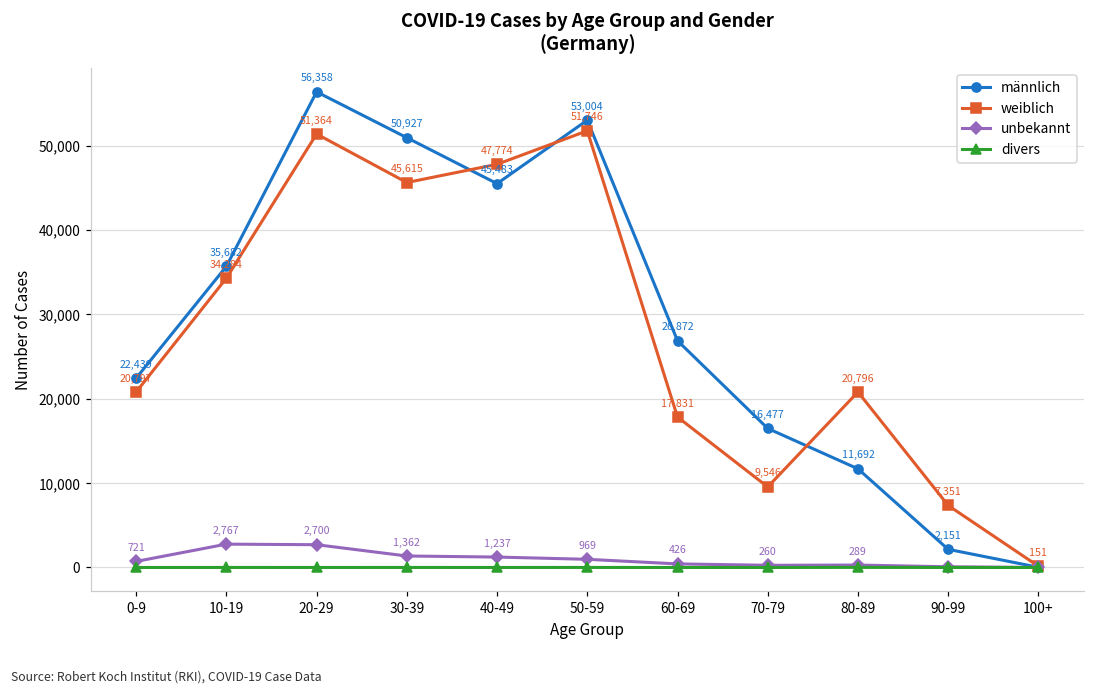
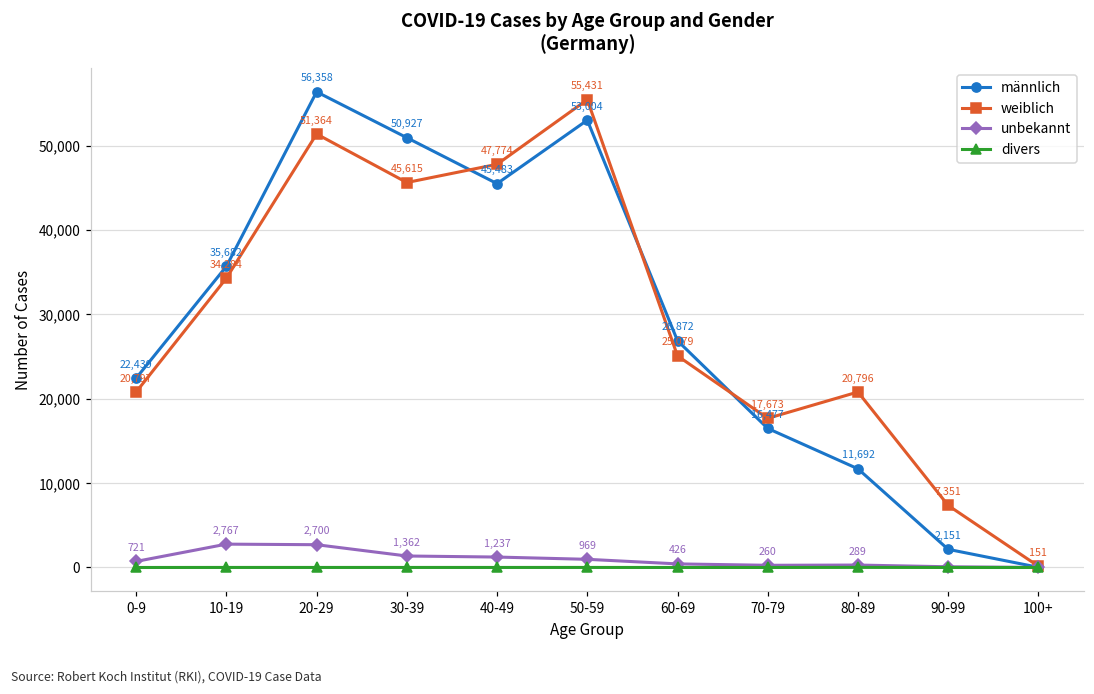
weiblich, 50-59: 51,746 -> 55,431
weiblich, 60-69: 17,831 -> 25,079
weiblich, 70-79: 9,546 -> 17,673
